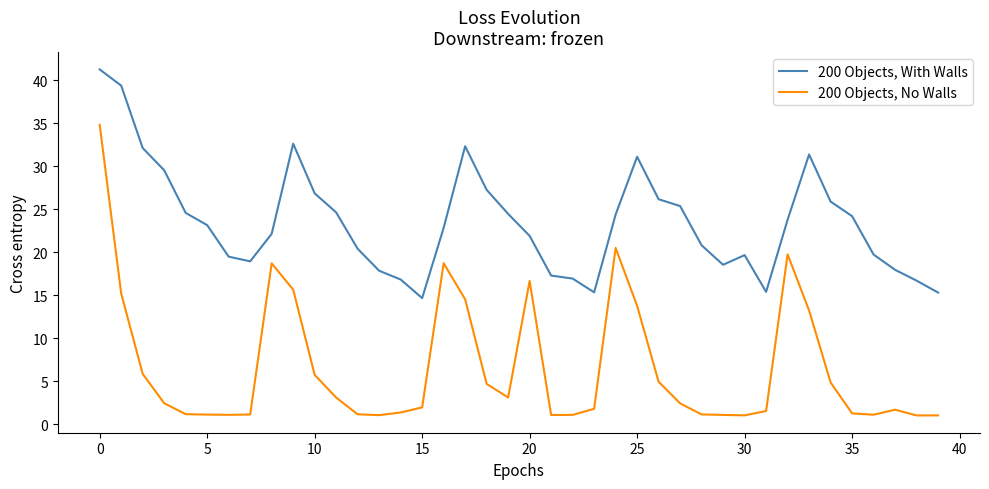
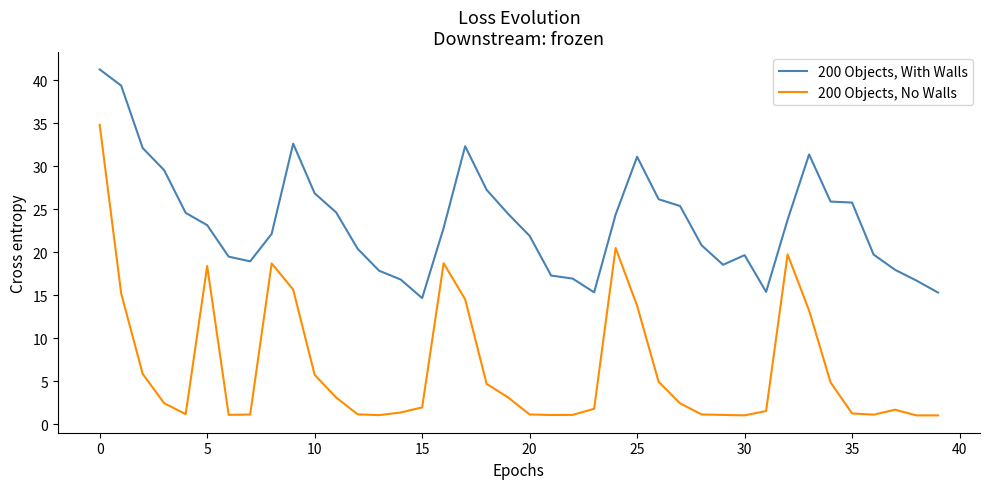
200 Objects, No Walls, 5: 1 -> 18
200 Objects, No Walls, 20: 17 -> 1
200 Objects, With Walls, 35: 24 -> 26
